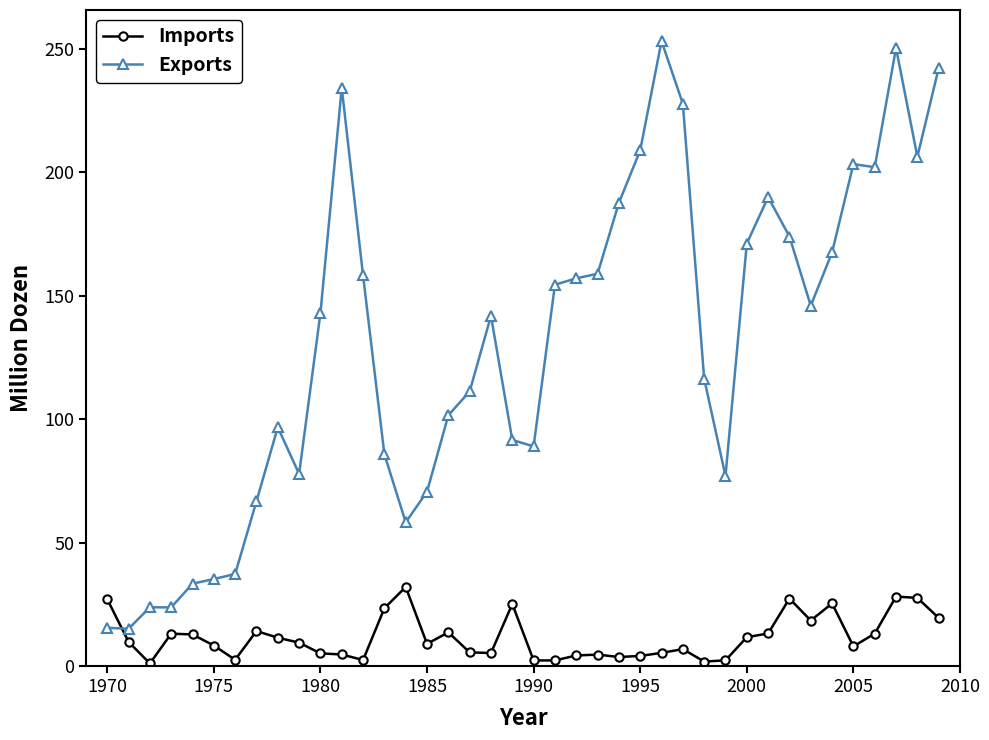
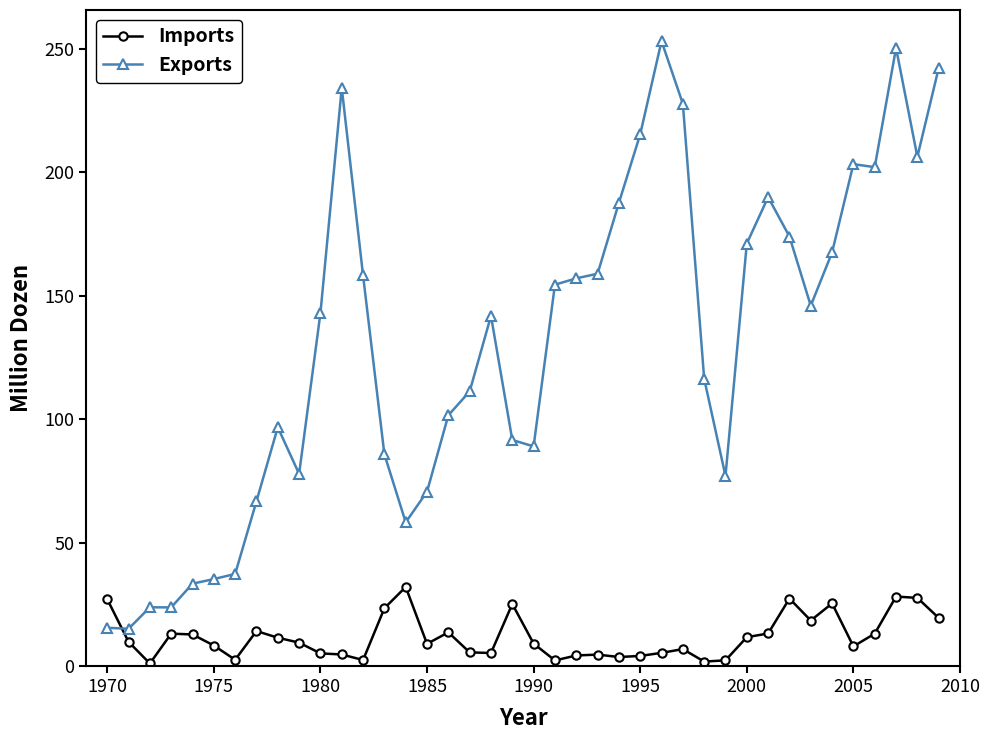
Imports, 1990: 2 -> 9
Exports, 1995: 209 -> 215
